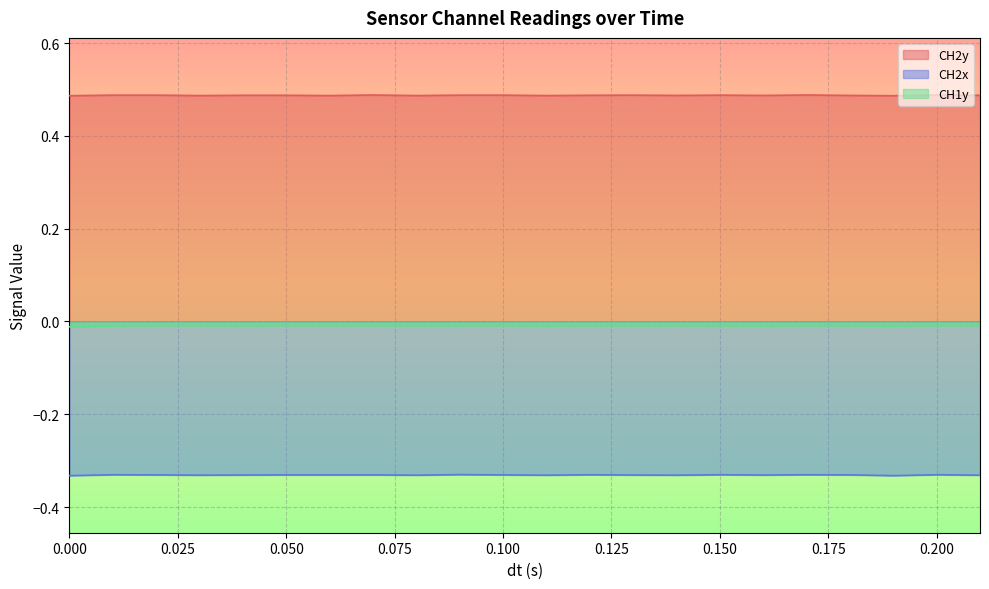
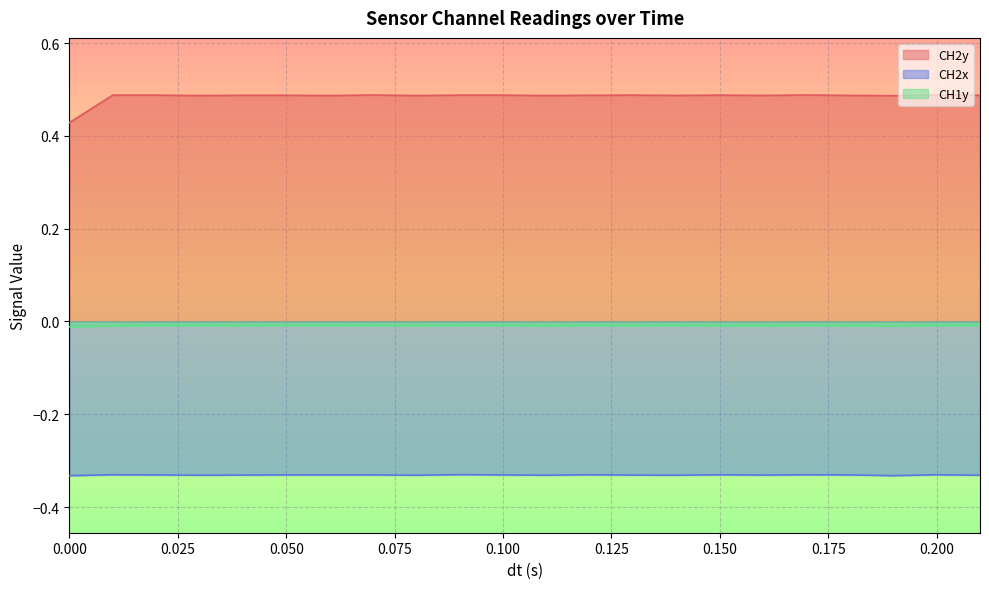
CH2y, 0.000: 0.49 -> 0.43
